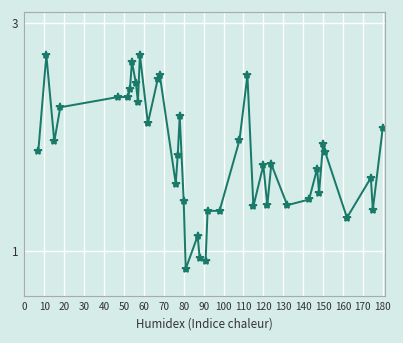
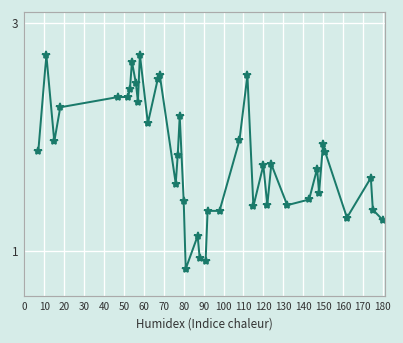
180: 2.1 -> 1.3
